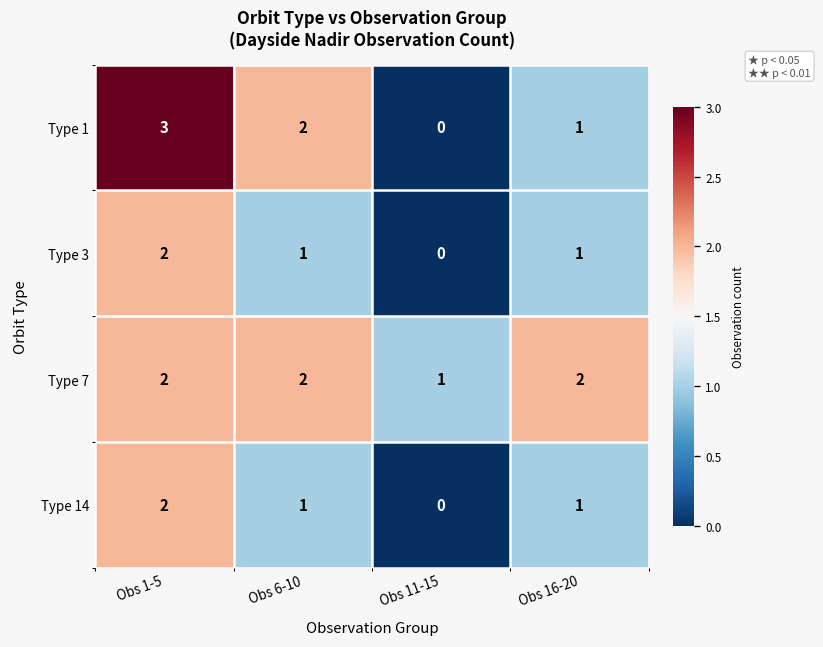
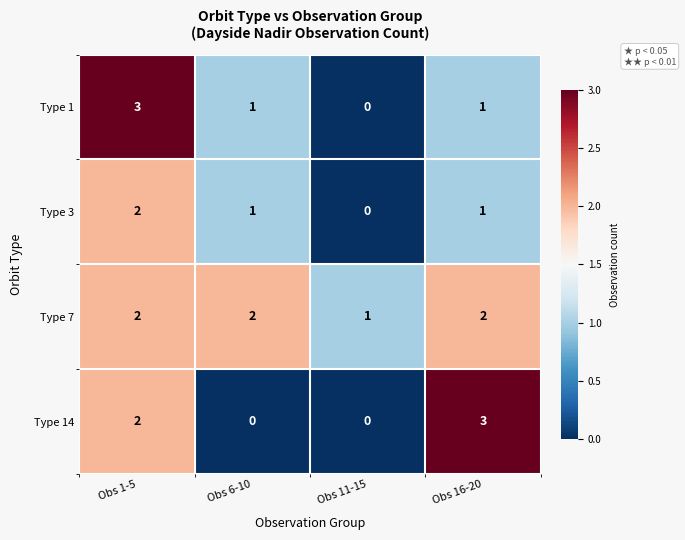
Type 1, Obs 6-10: 2 -> 1
Type 14, Obs 6-10: 1 -> 0
Type 14, Obs 16-20: 1 -> 3
